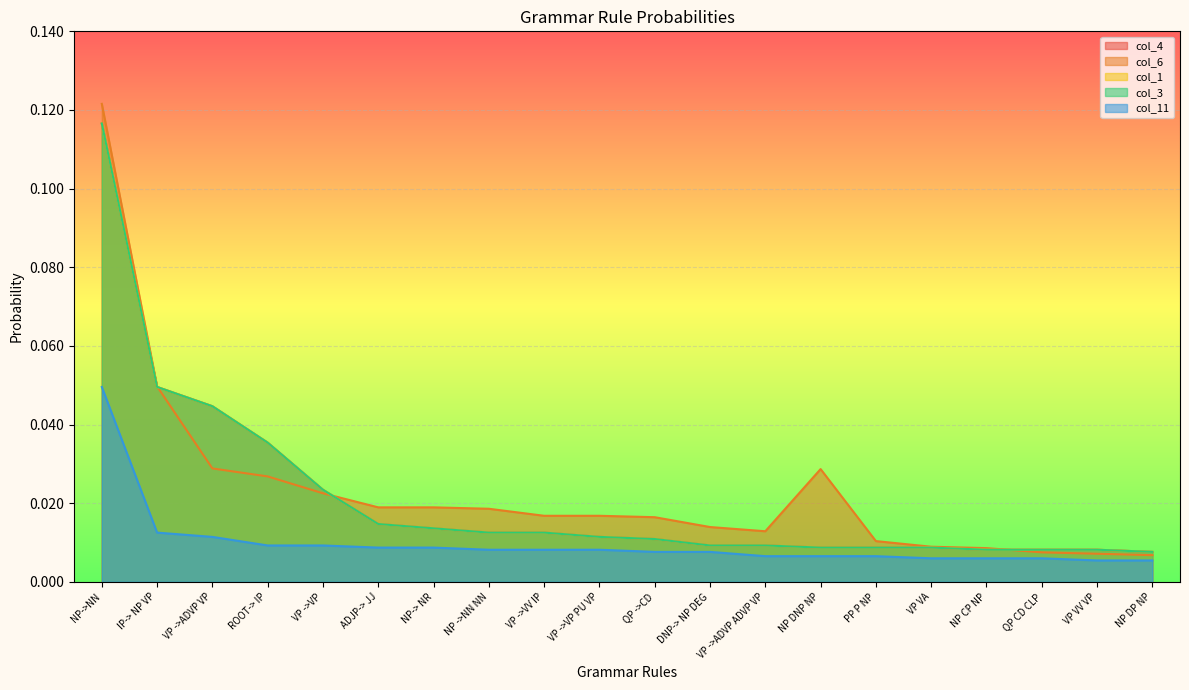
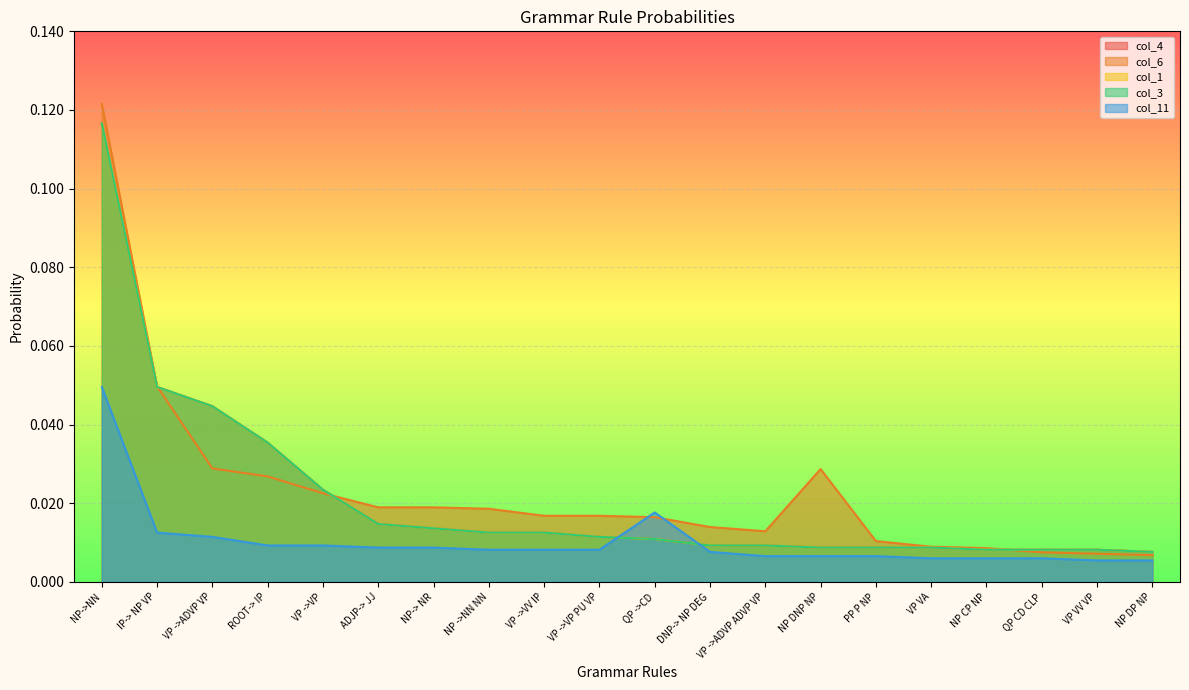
col_11, QP ->CD: 0.008 -> 0.018
